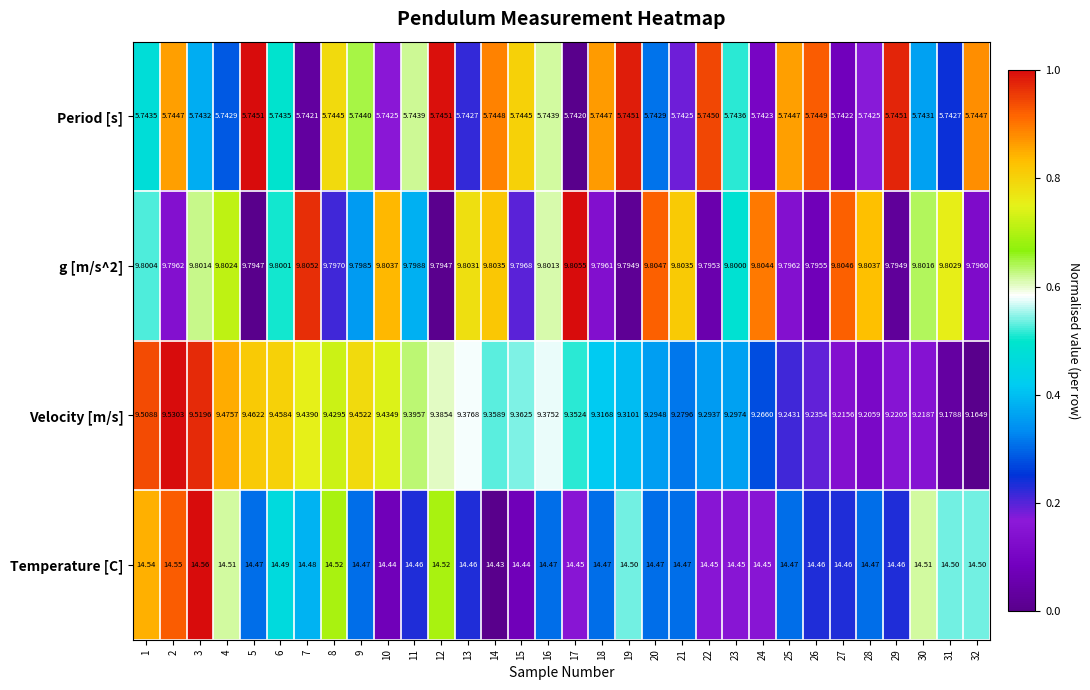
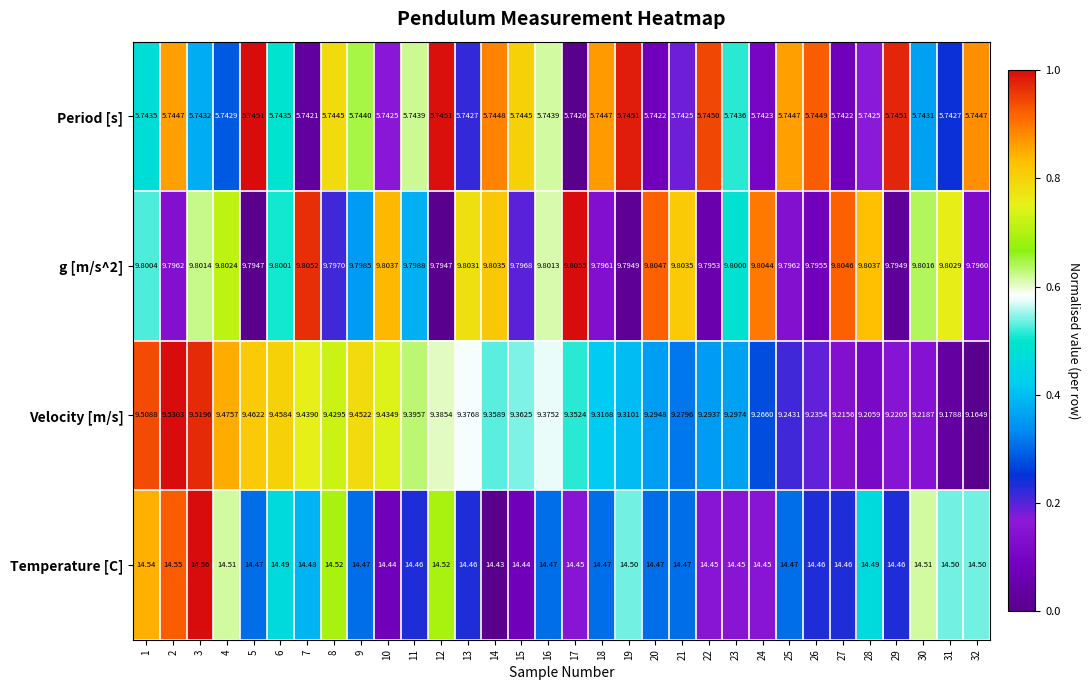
Period [s], 20: 5.7429 -> 5.7422
Temperature [C], 28: 14.47 -> 14.49
